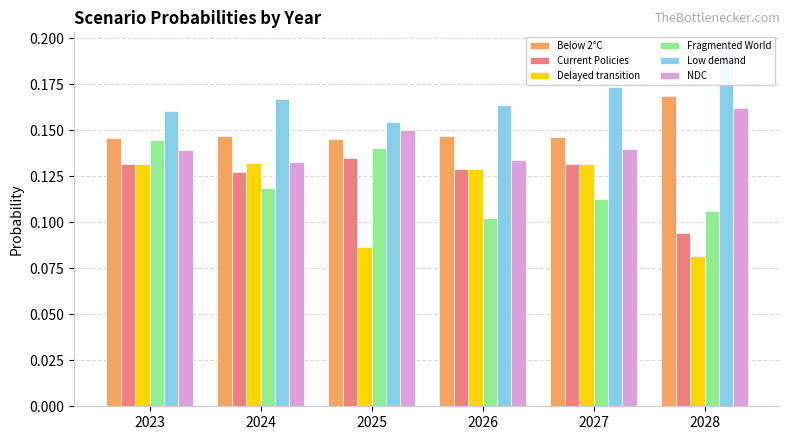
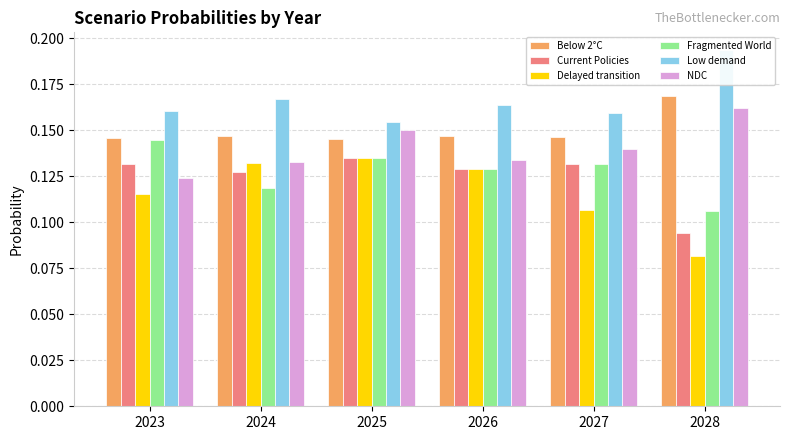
Delayed transition, 2023: 0.131 -> 0.115
NDC, 2023: 0.139 -> 0.124
Delayed transition, 2025: 0.087 -> 0.135
Fragmented World, 2025: 0.140 -> 0.135
Fragmented World, 2026: 0.102 -> 0.129
Delayed transition, 2027: 0.132 -> 0.107
Fragmented World, 2027: 0.113 -> 0.132
Low demand, 2027: 0.173 -> 0.160
